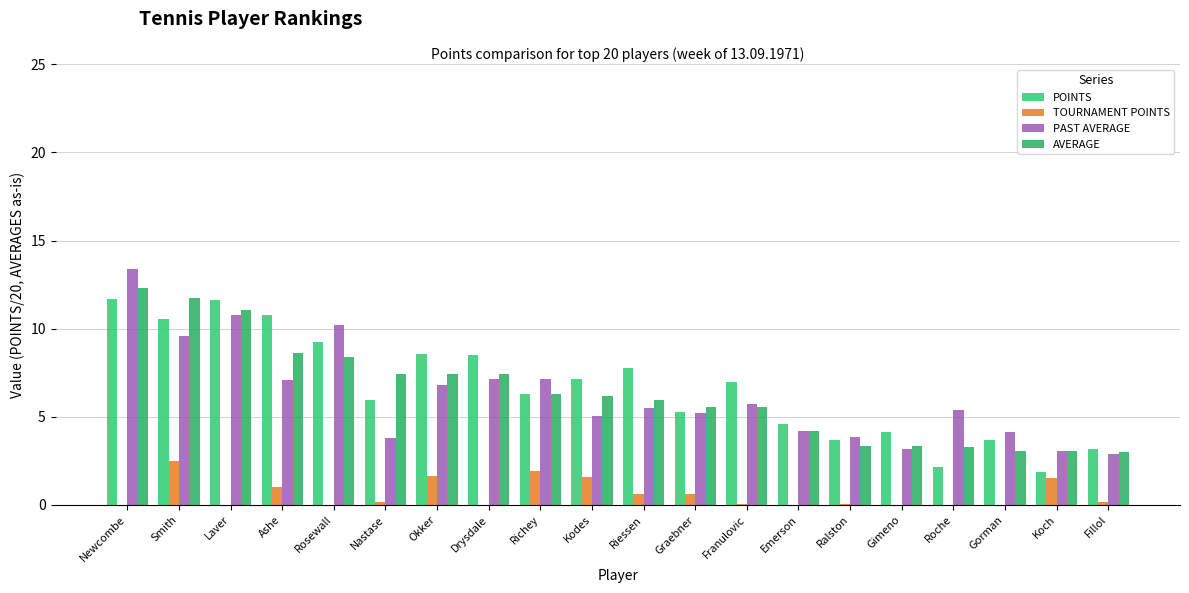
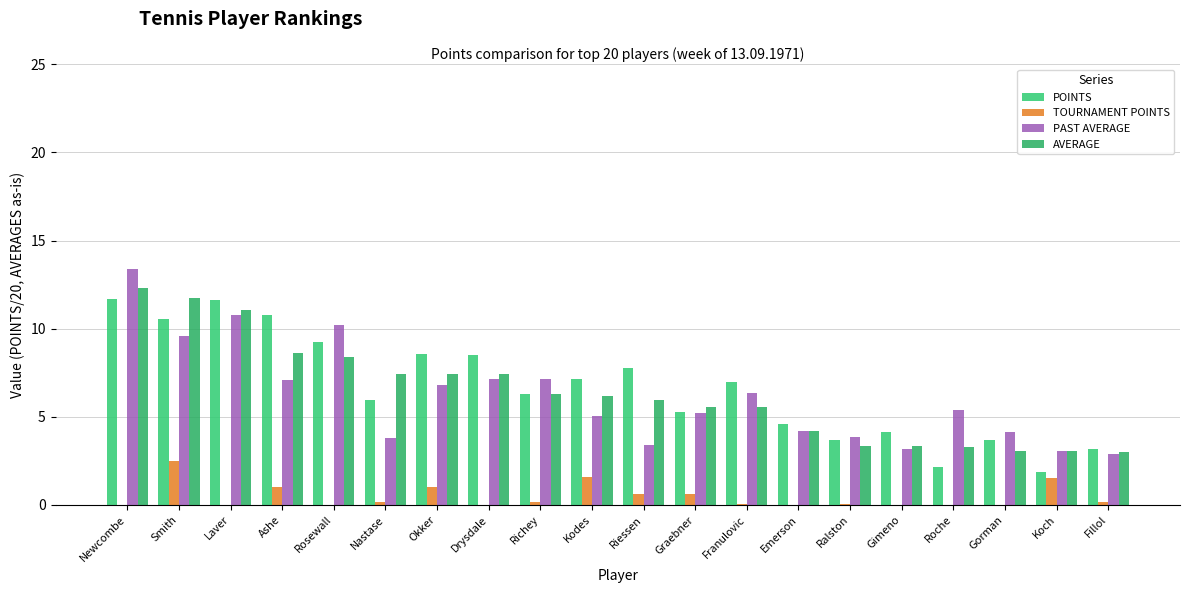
TOURNAMENT POINTS, Okker: 1.7 -> 1.0
TOURNAMENT POINTS, Richey: 2.0 -> 0.2
PAST AVERAGE, Riessen: 5.5 -> 3.4
PAST AVERAGE, Franulovic: 5.8 -> 6.4
